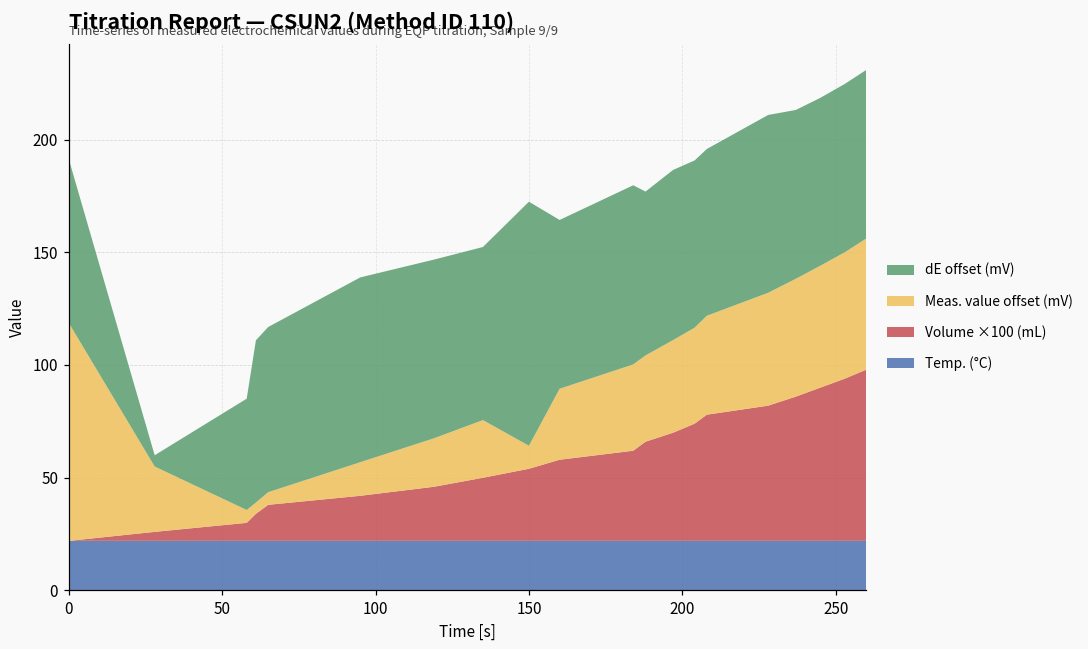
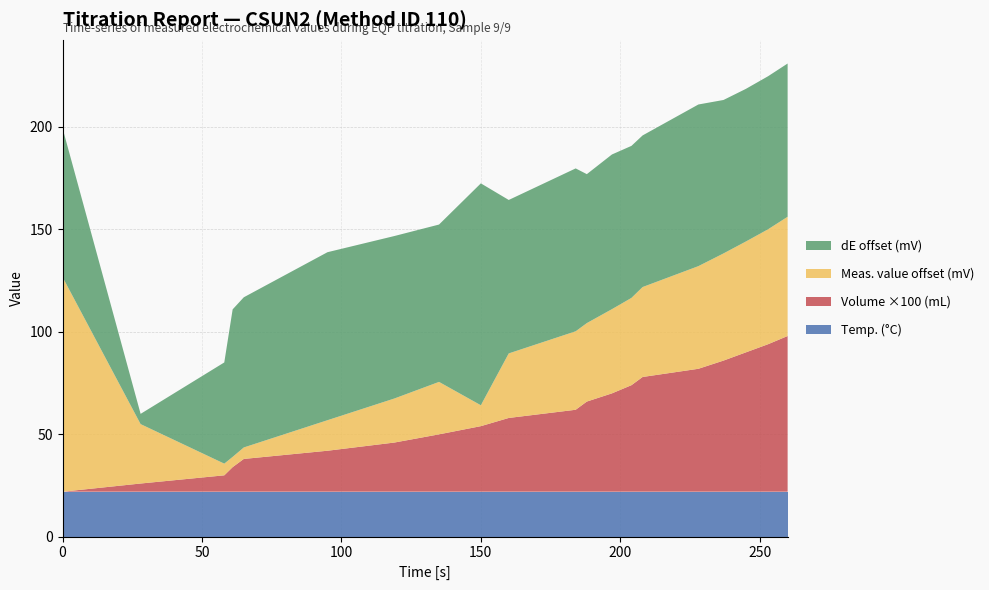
Meas. value offset (mV), 0: 97 -> 105
